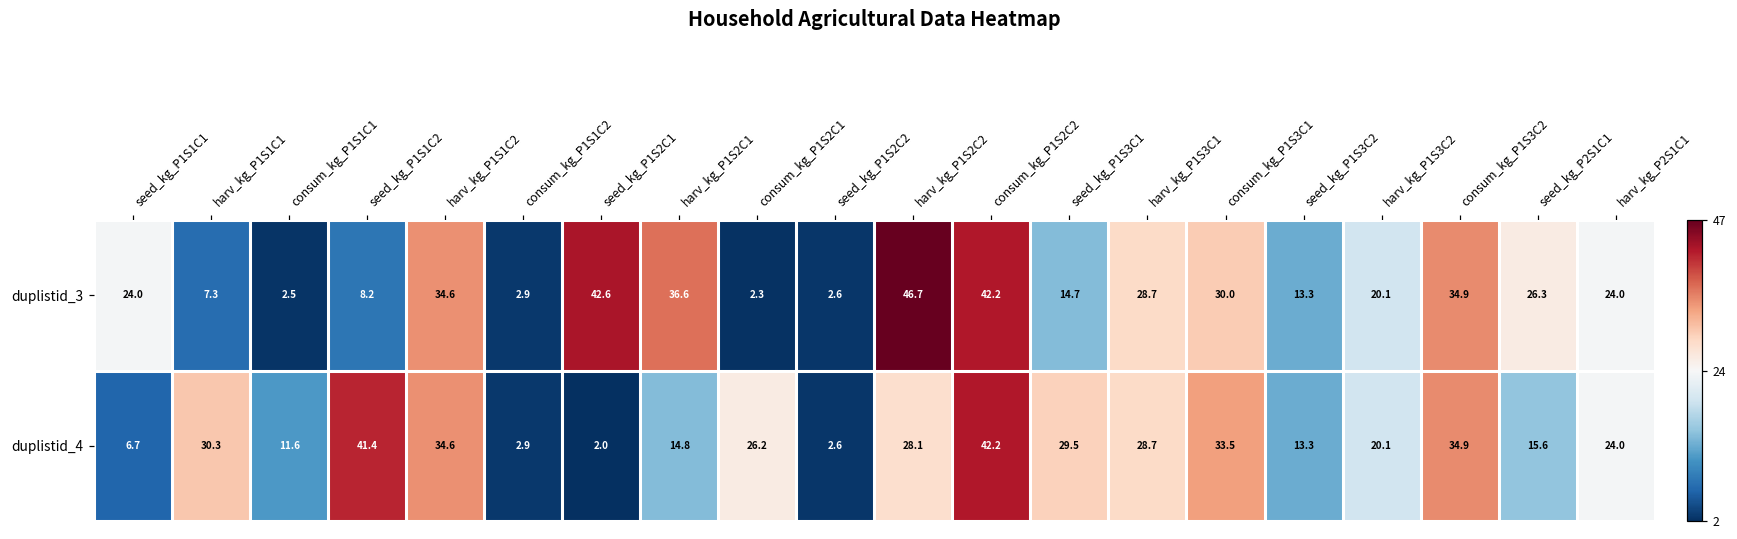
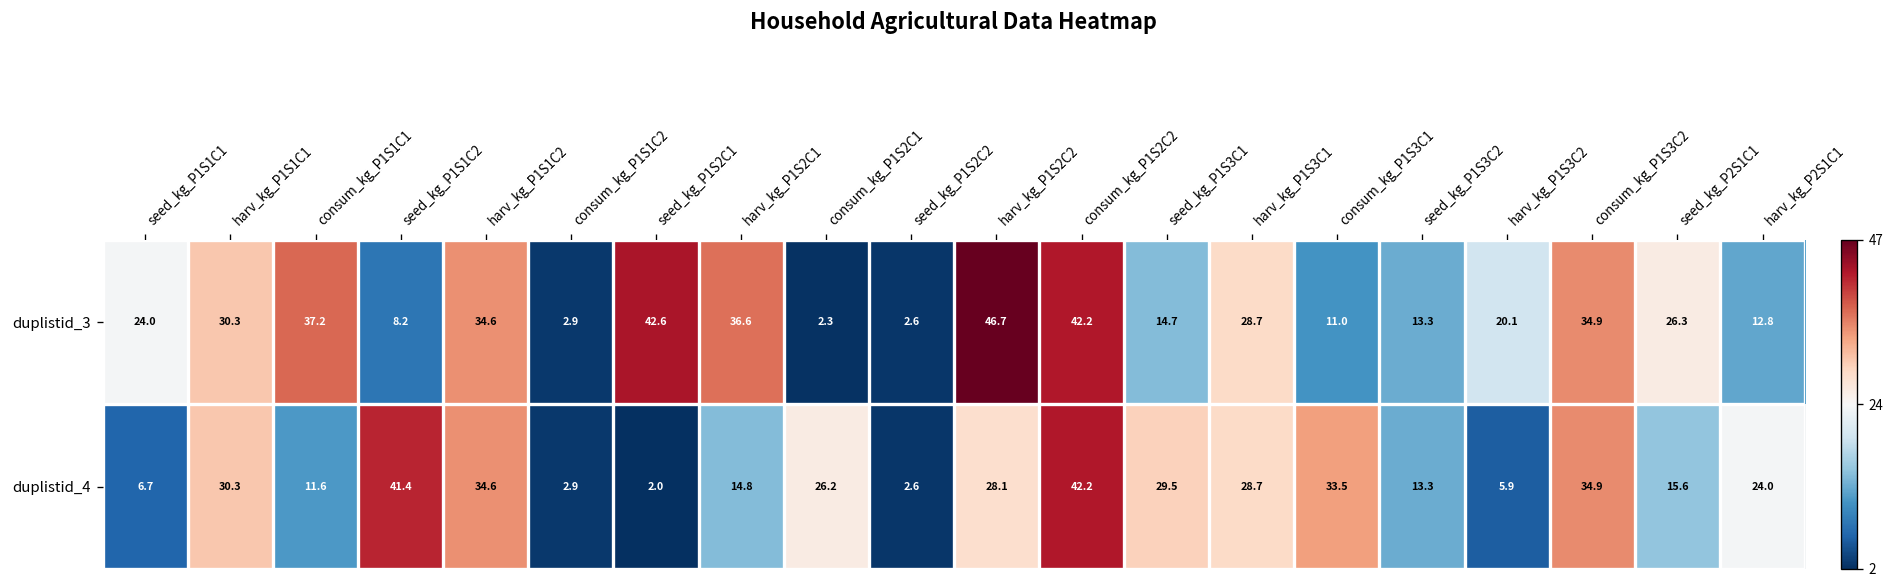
duplistid_3, harv_kg_P1S1C1: 7.3 -> 30.3
duplistid_3, consum_kg_P1S1C1: 2.5 -> 37.2
duplistid_3, consum_kg_P1S3C1: 30.0 -> 11.0
duplistid_3, harv_kg_P2S1C1: 24.0 -> 12.8
duplistid_4, harv_kg_P1S3C2: 20.1 -> 5.9
